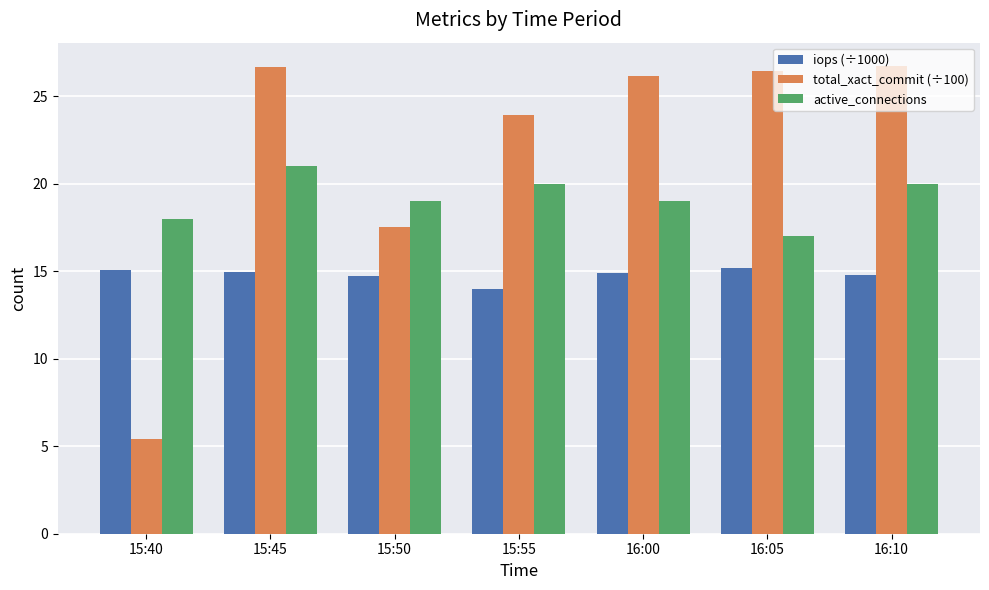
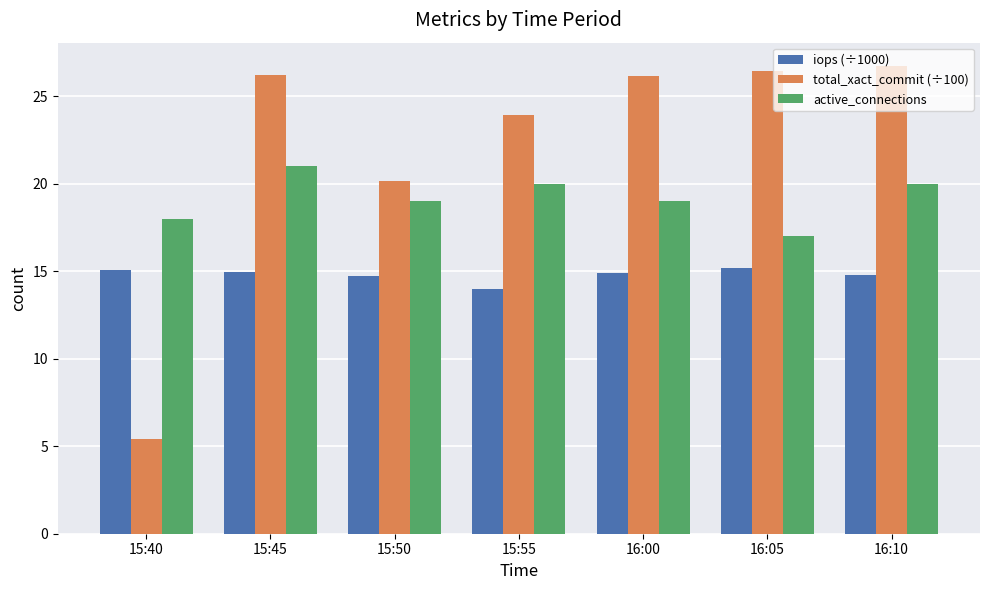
total_xact_commit (÷100), 15:45: 26.7 -> 26.2
total_xact_commit (÷100), 15:50: 17.6 -> 20.2
